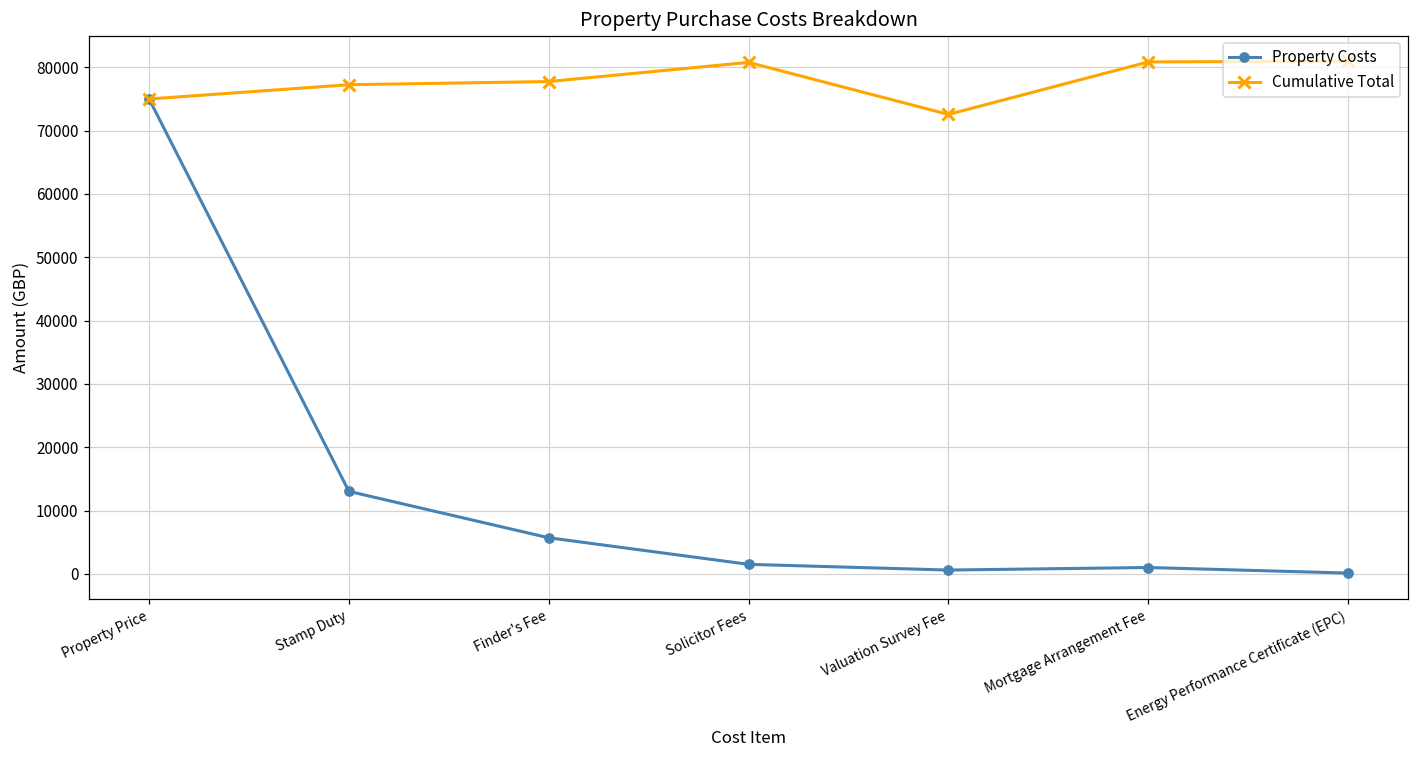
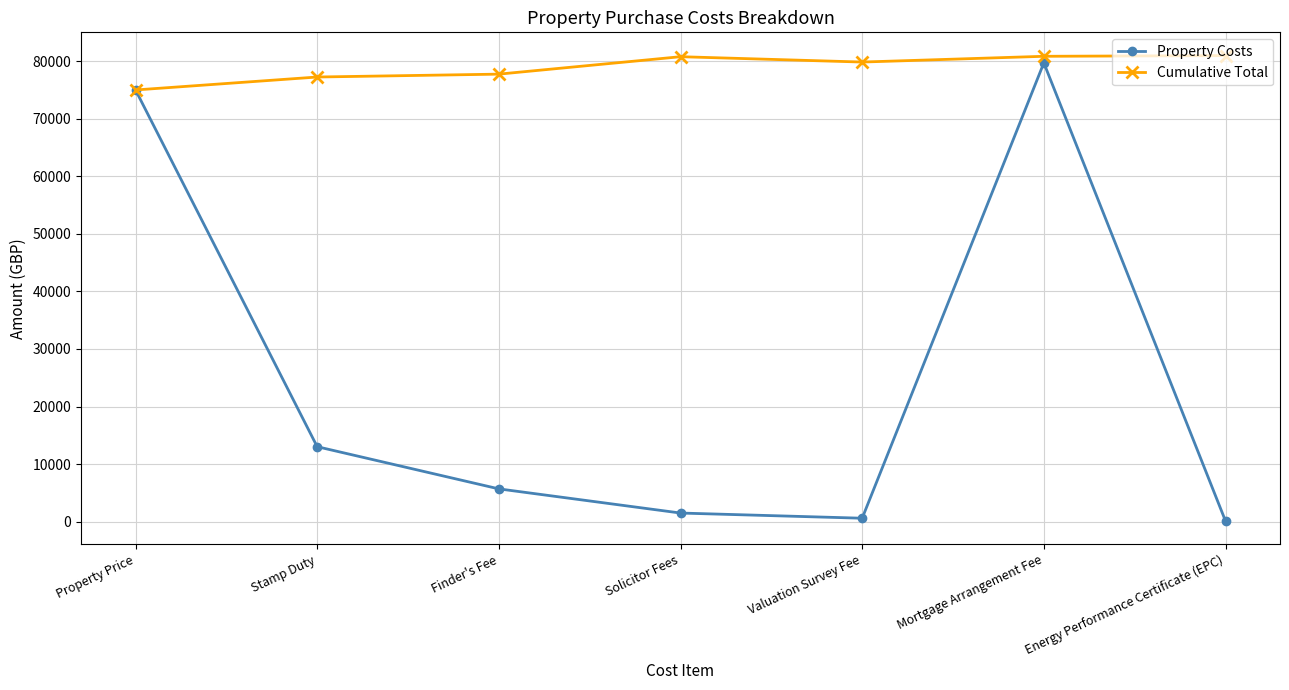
Cumulative Total, Valuation Survey Fee: 73000 -> 80000
Property Costs, Mortgage Arrangement Fee: 1000 -> 80000
